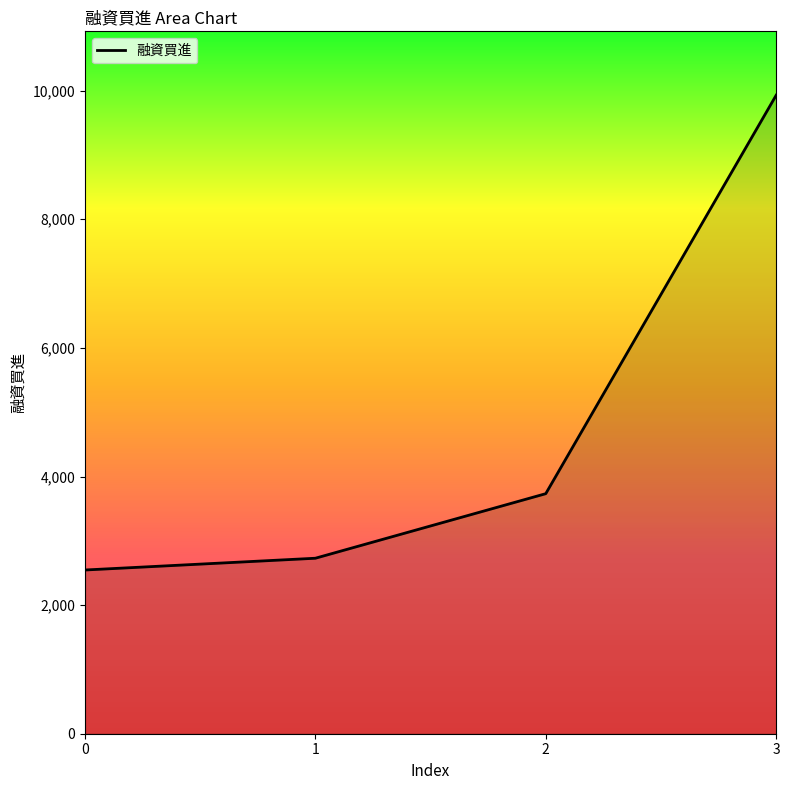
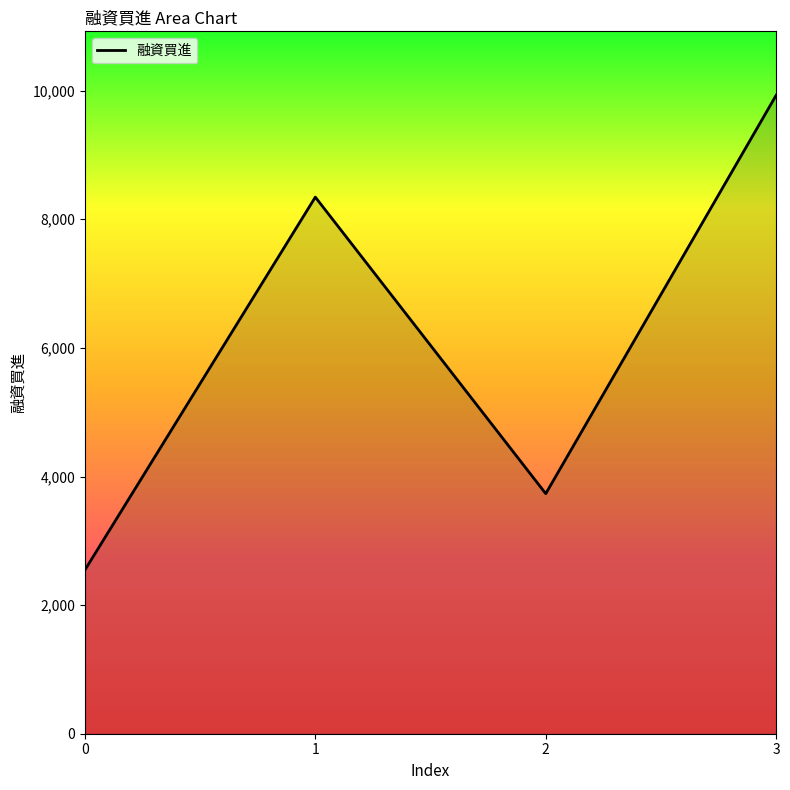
1: 2,700 -> 8,300
